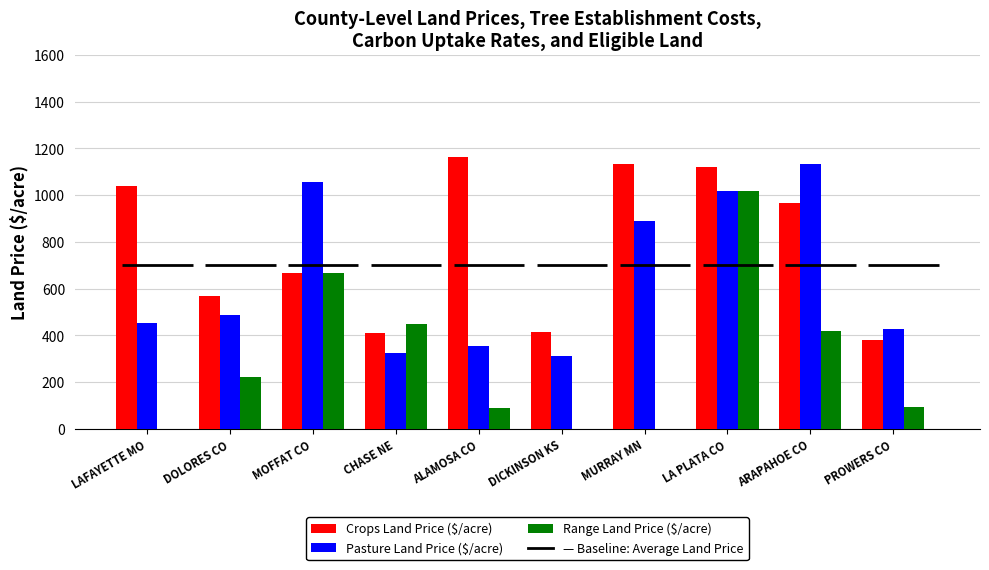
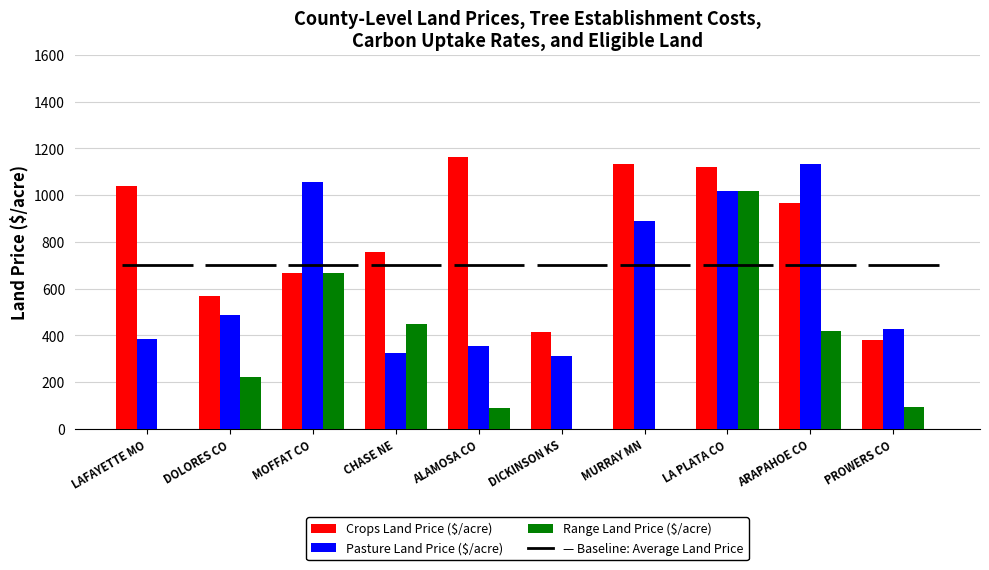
Pasture Land Price ($/acre), LAFAYETTE MO: 450 -> 380
Crops Land Price ($/acre), CHASE NE: 410 -> 760
